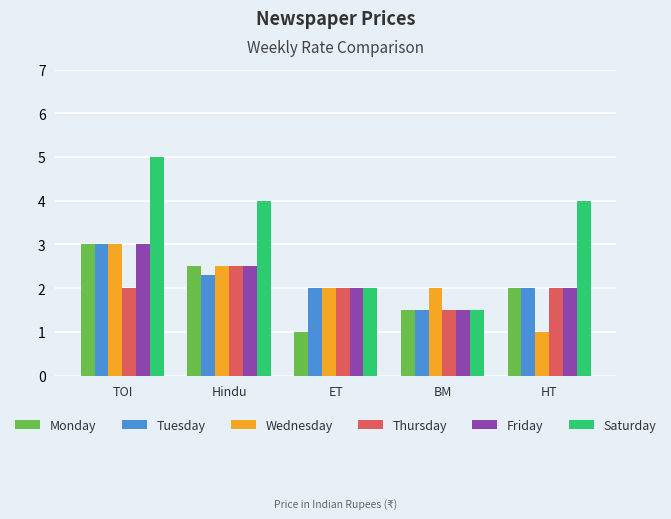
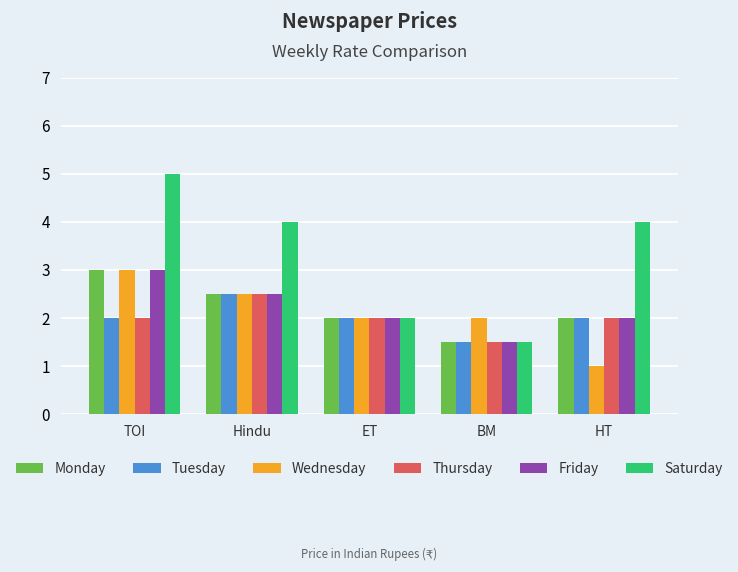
Tuesday, TOI: 3 -> 2
Tuesday, Hindu: 2.3 -> 2.5
Monday, ET: 1 -> 2
